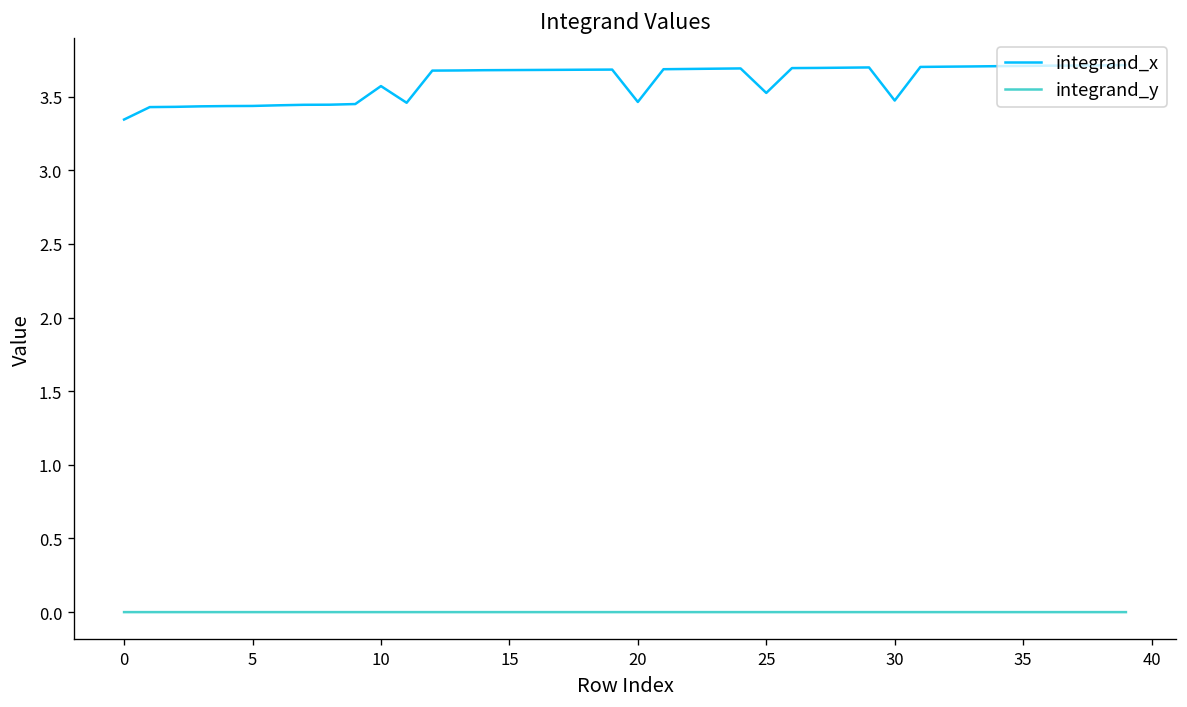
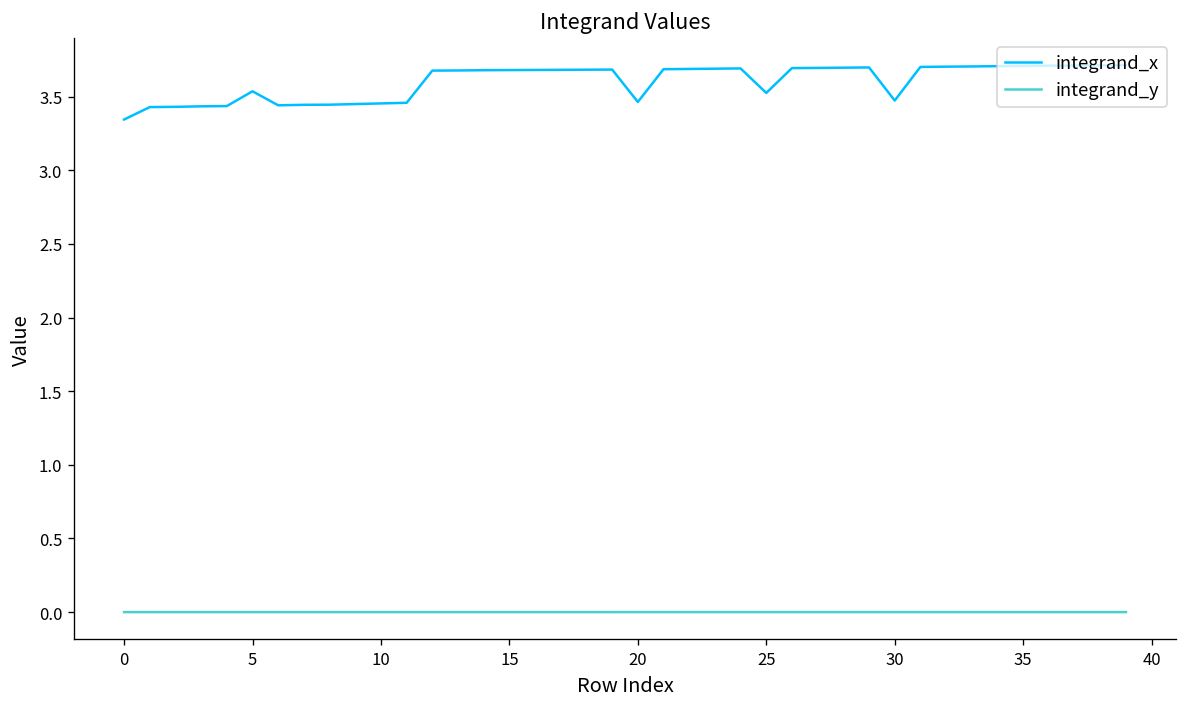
integrand_x, 5: 3.44 -> 3.54
integrand_x, 10: 3.57 -> 3.45
